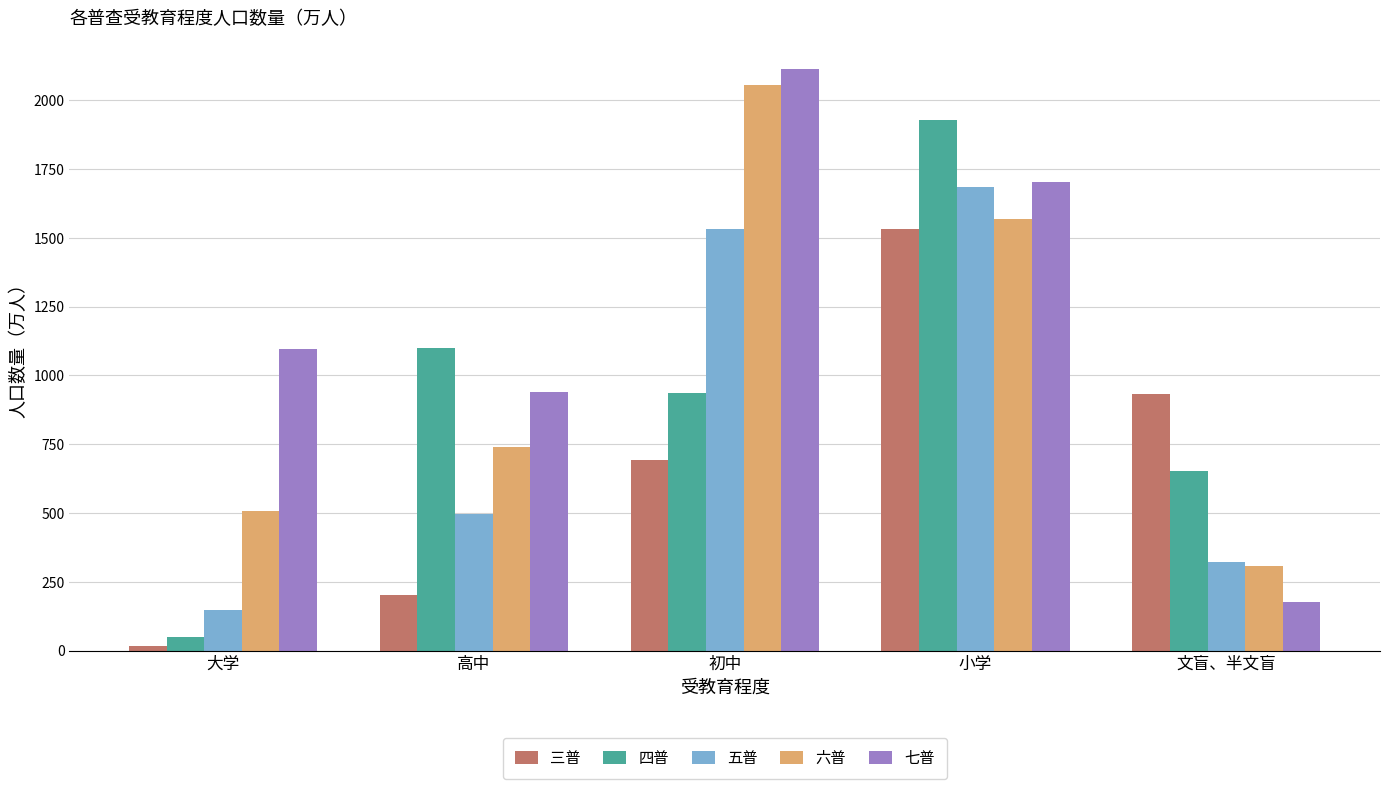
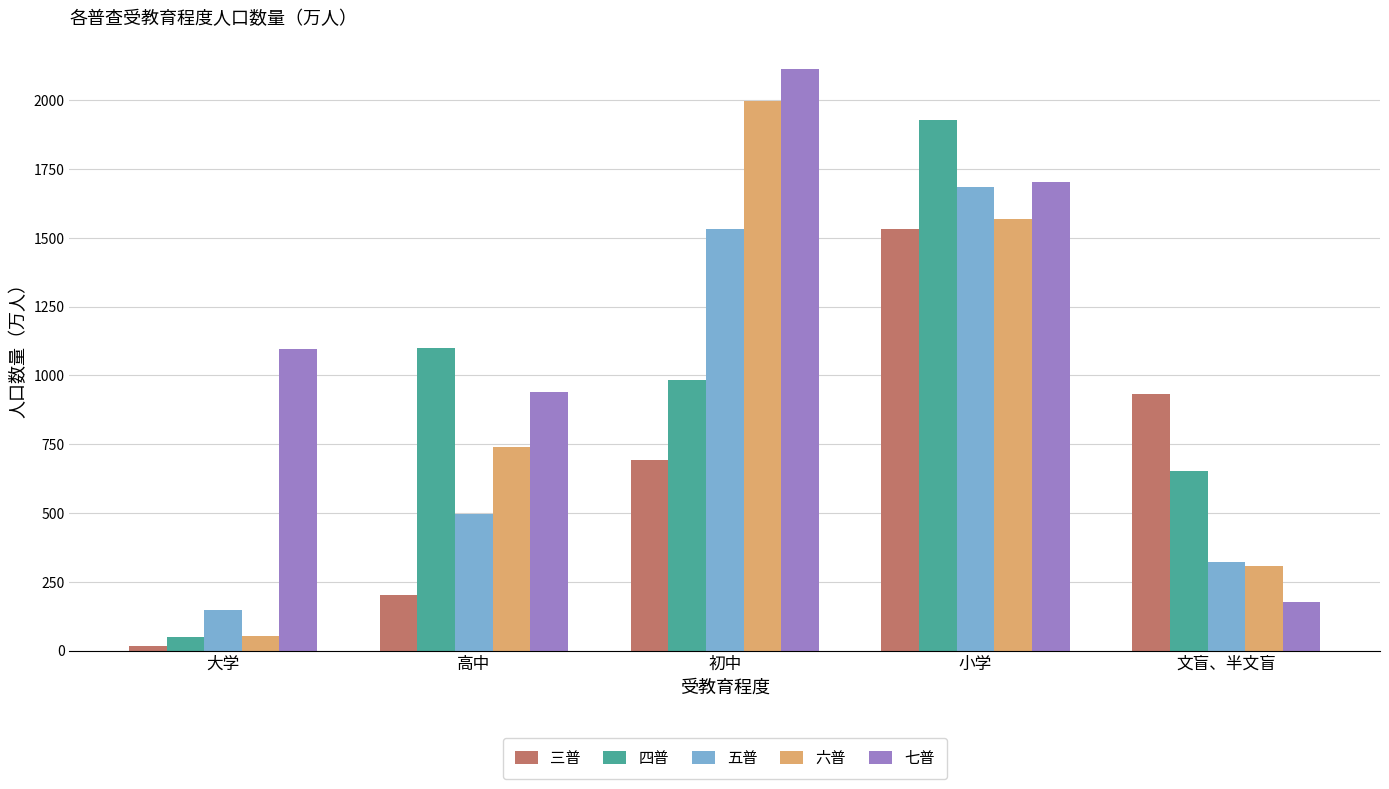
六普, 大学: 510 -> 50
四普, 初中: 940 -> 980
六普, 初中: 2050 -> 2000
